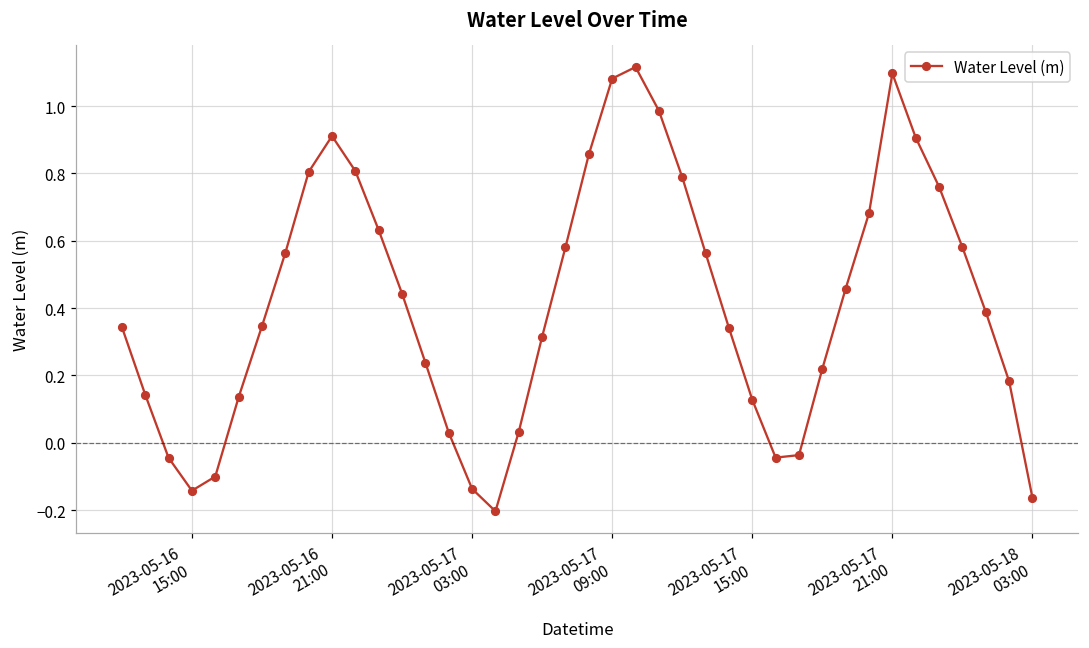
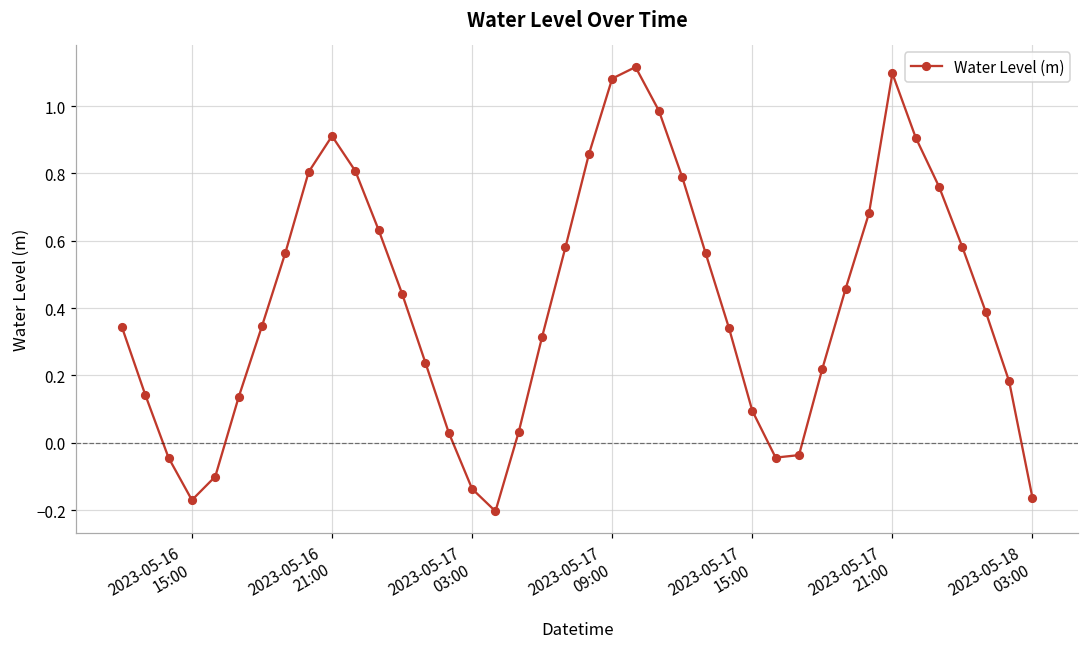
2023-05-16 15:00: -0.14 -> -0.17
2023-05-17 15:00: 0.13 -> 0.09
